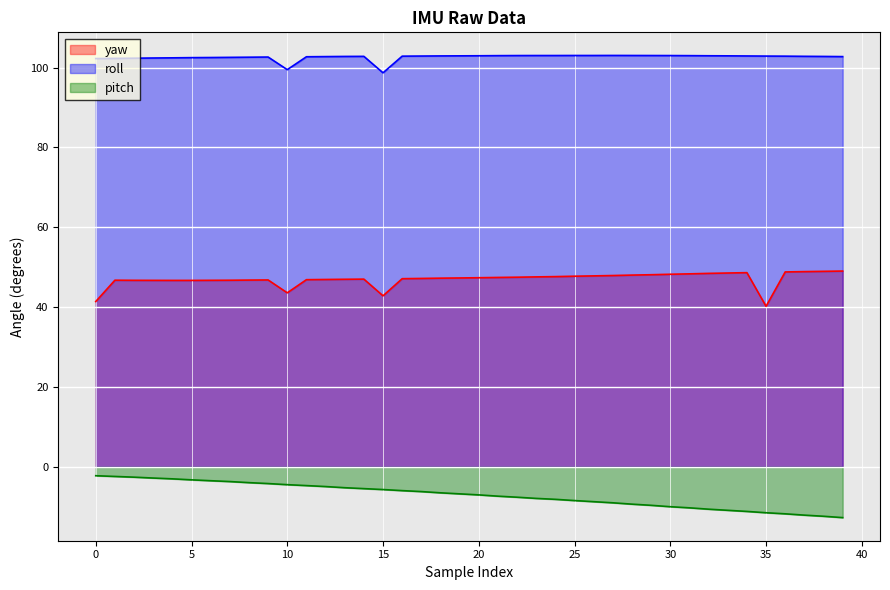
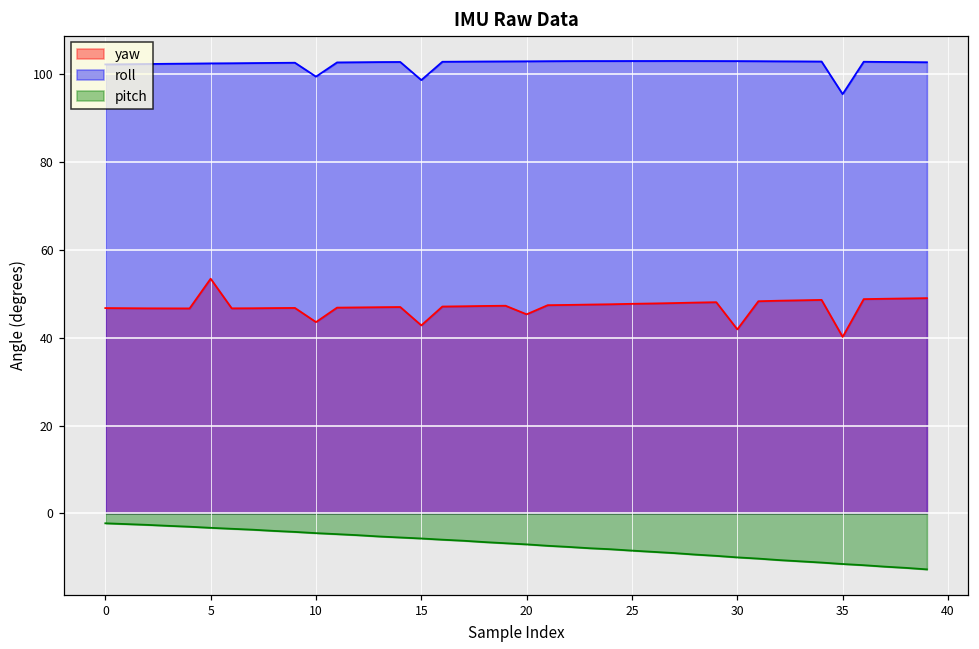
yaw, 0: 41 -> 47
yaw, 5: 47 -> 53
yaw, 20: 47 -> 45
yaw, 30: 48 -> 42
roll, 35: 103 -> 95
